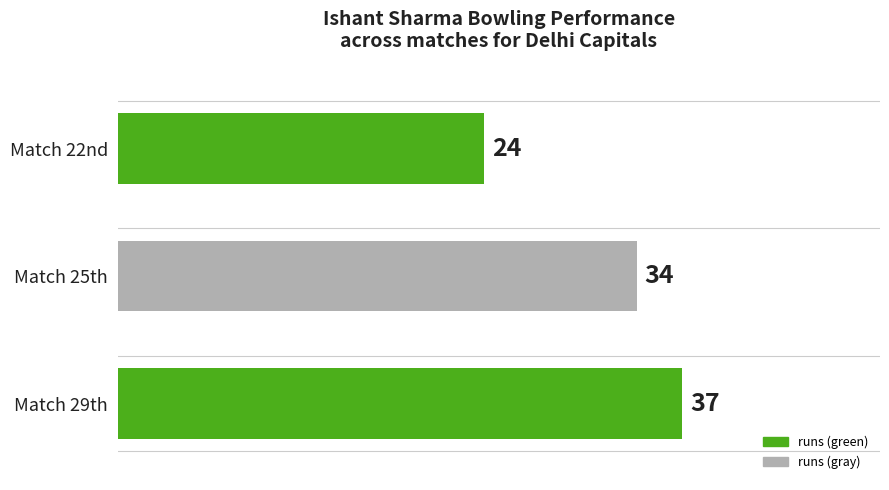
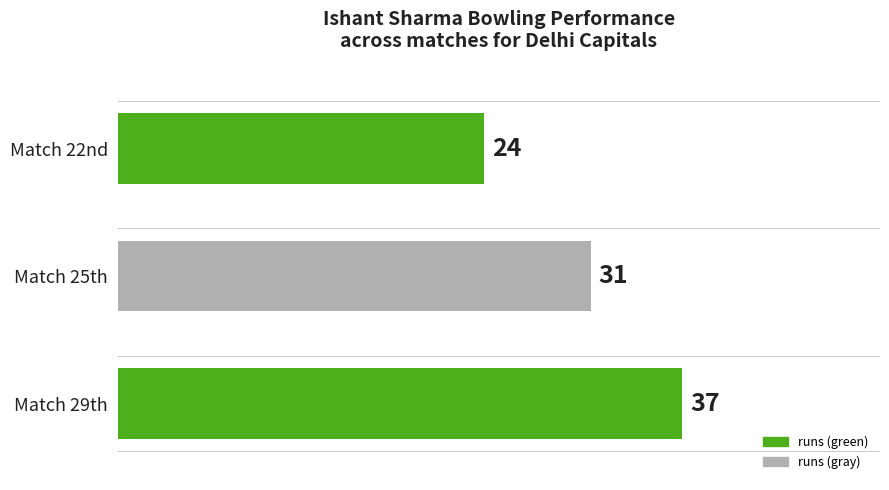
Match 25th: 34 -> 31
